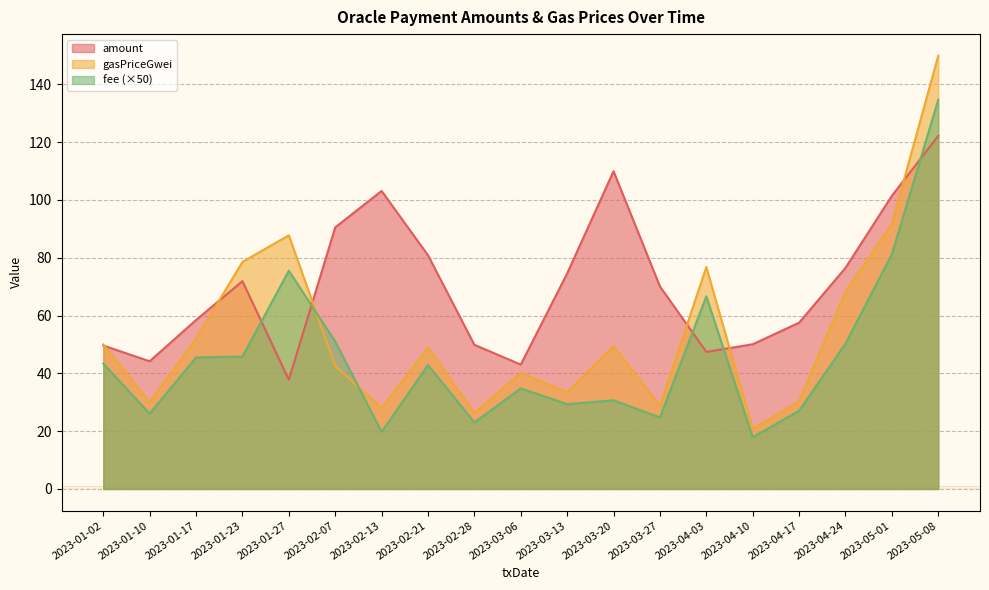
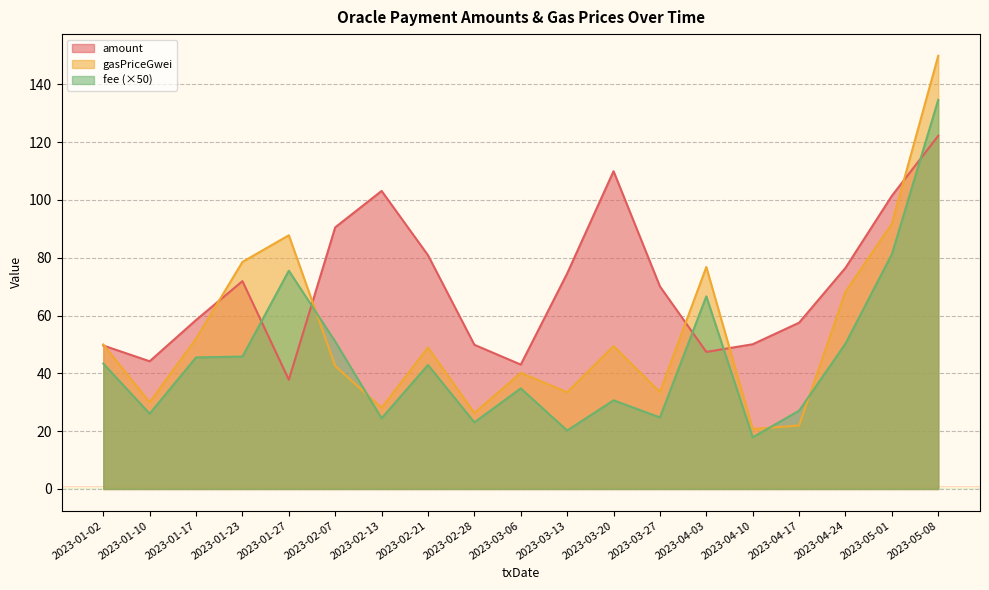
fee (×50), 2023-02-13: 20 -> 24
fee (×50), 2023-03-13: 29 -> 20
gasPriceGwei, 2023-03-27: 29 -> 34
gasPriceGwei, 2023-04-17: 30 -> 22
